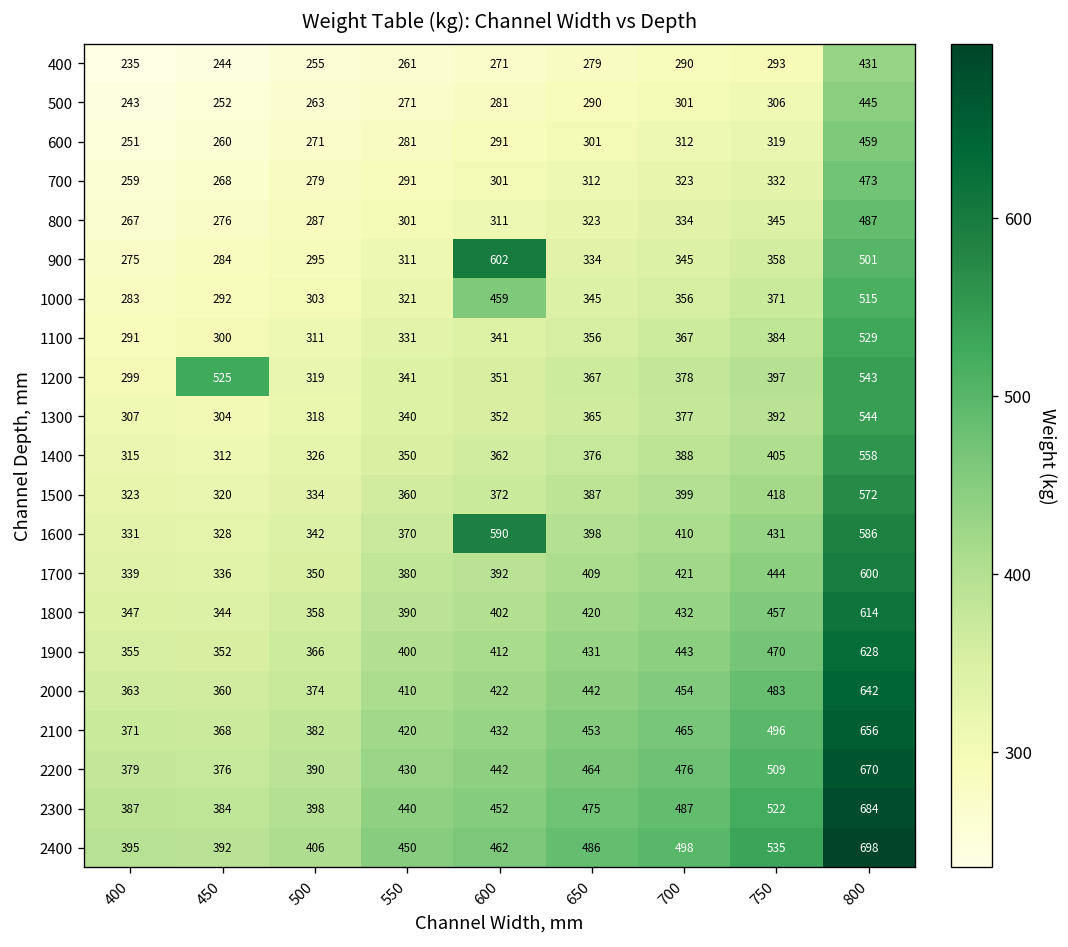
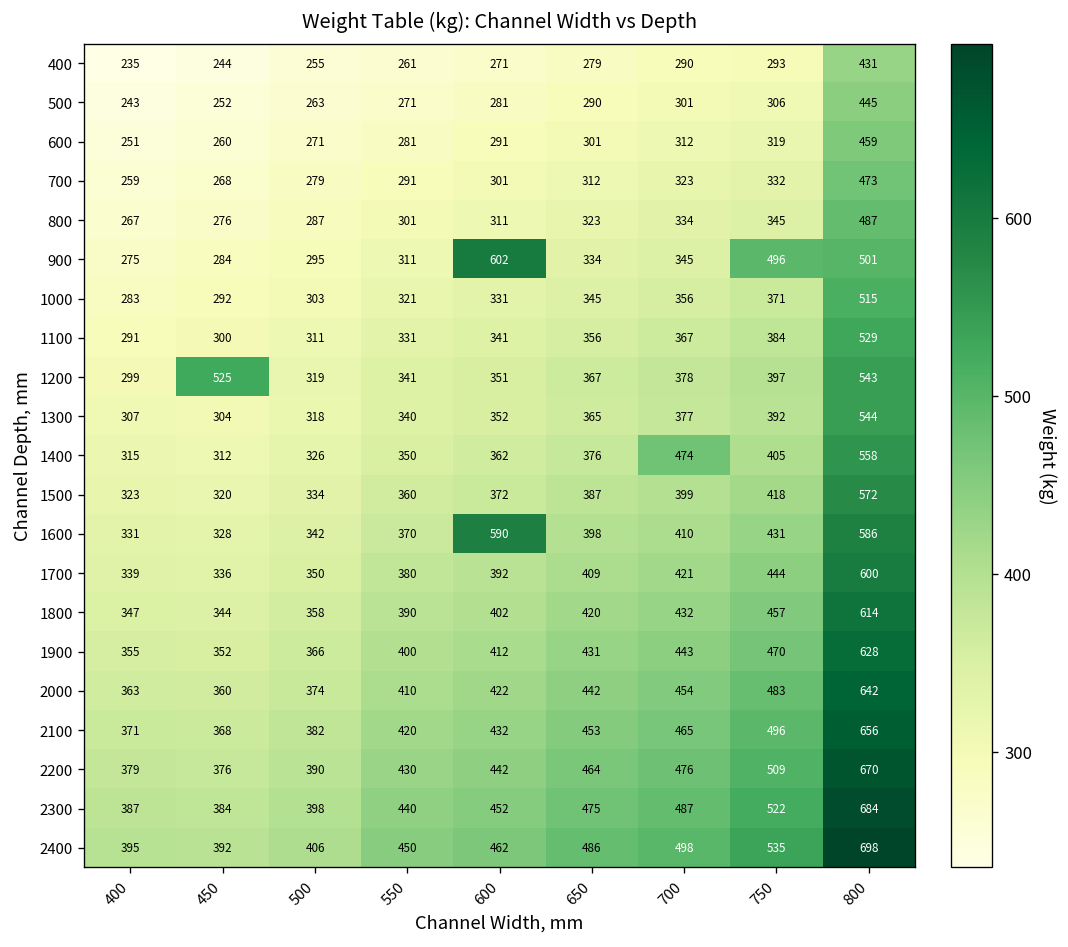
900, 750: 358 -> 496
1000, 600: 459 -> 331
1400, 700: 388 -> 474
